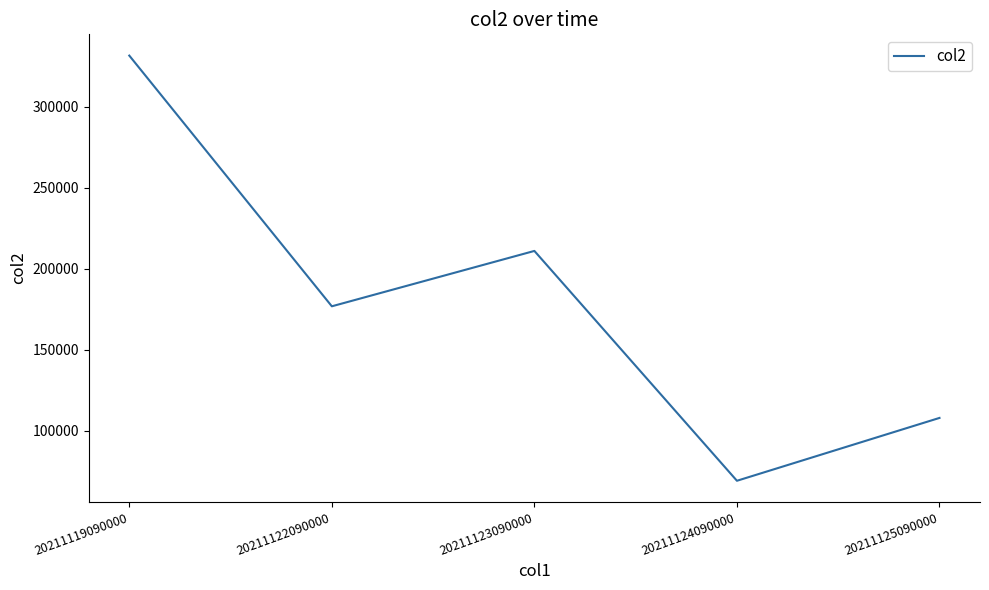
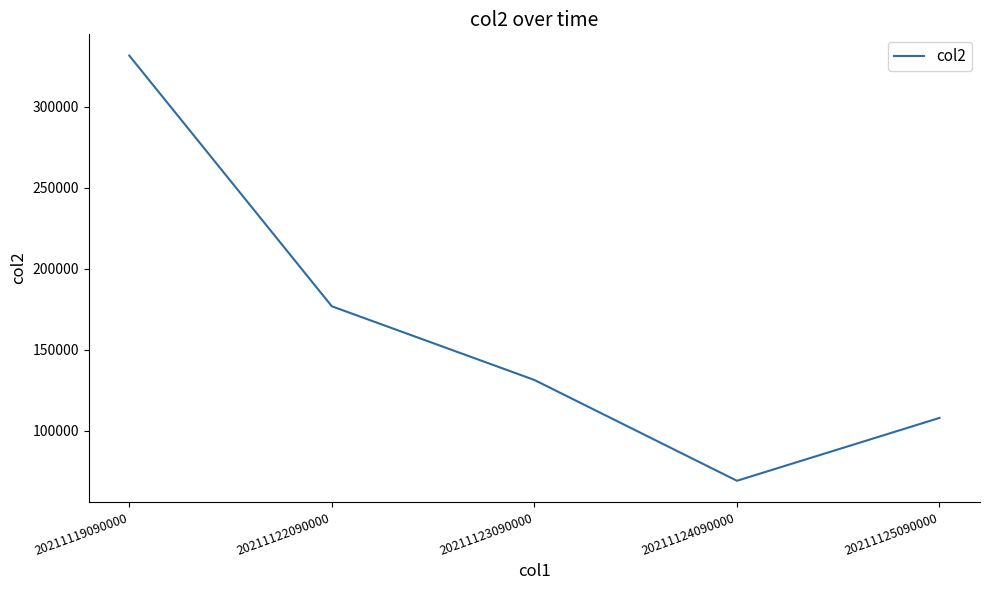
20211123090000: 211000 -> 131000
